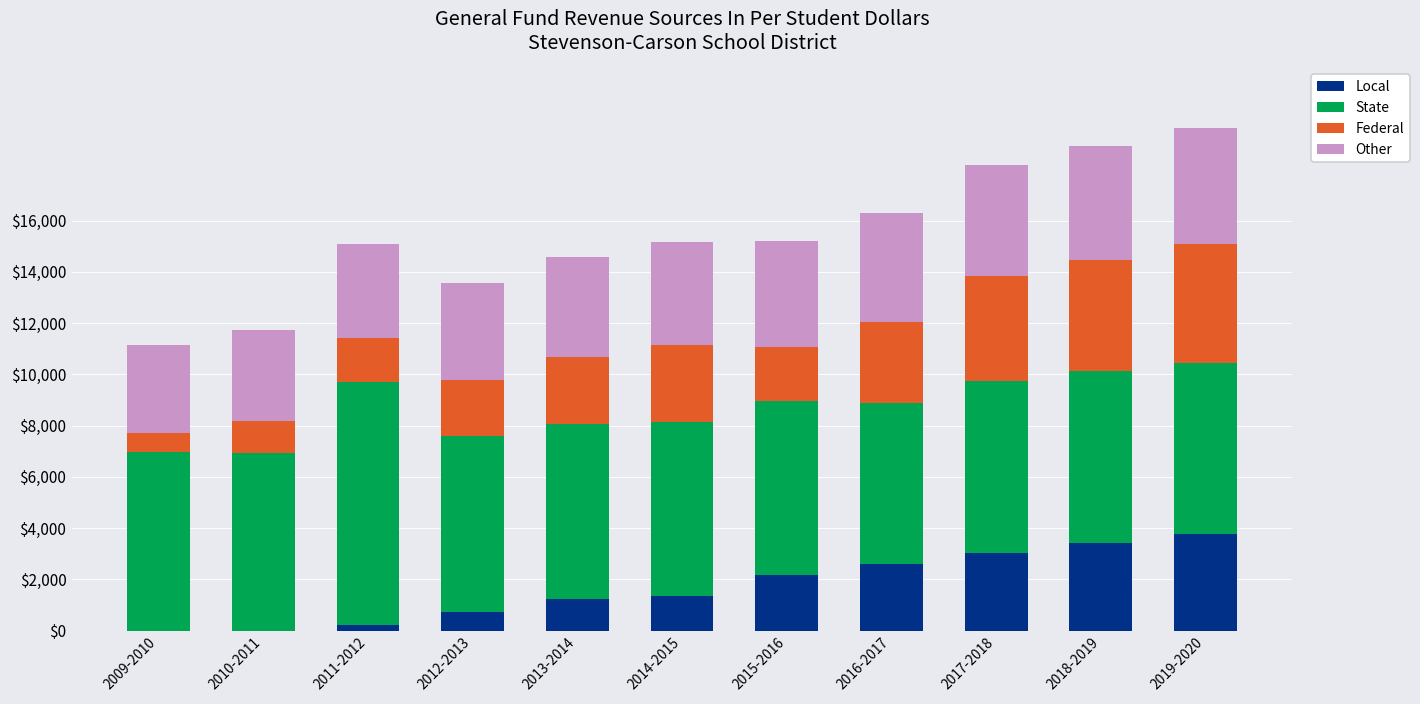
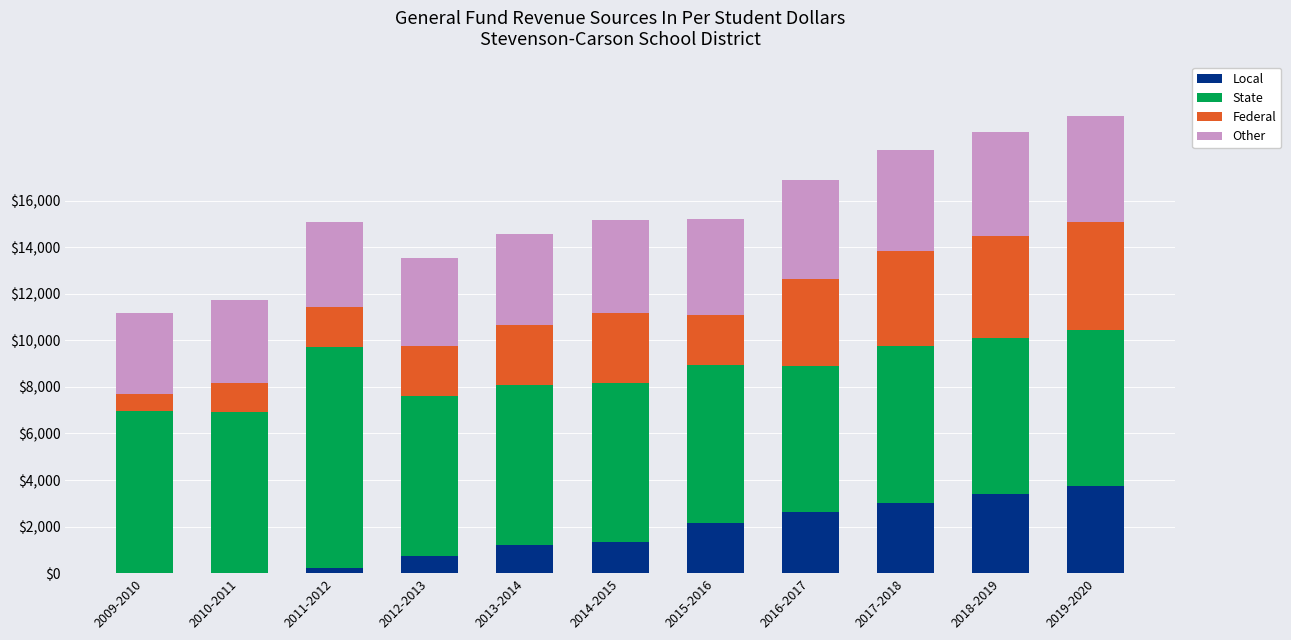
Federal, 2016-2017: $3,200 -> $3,700
